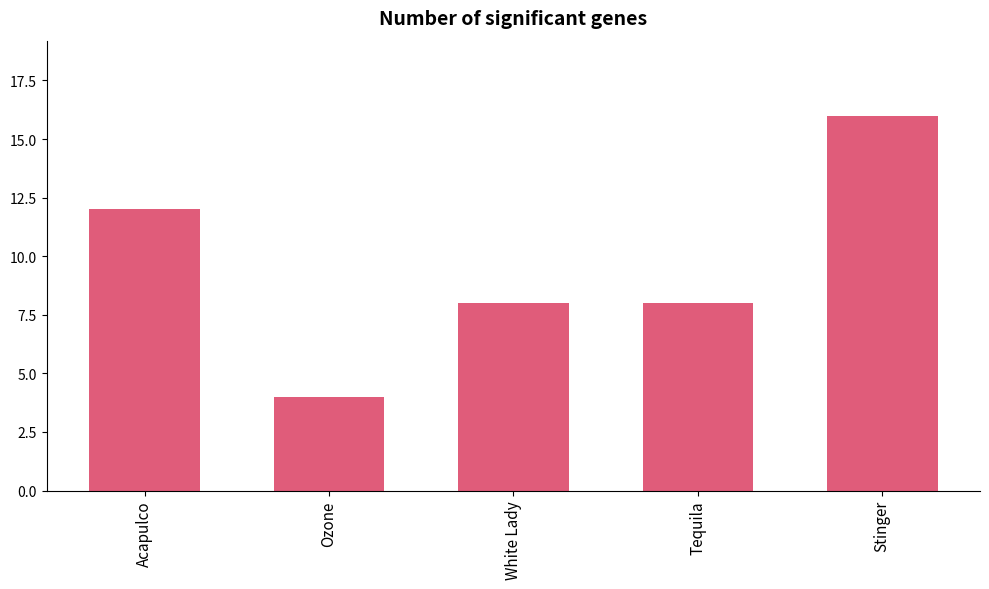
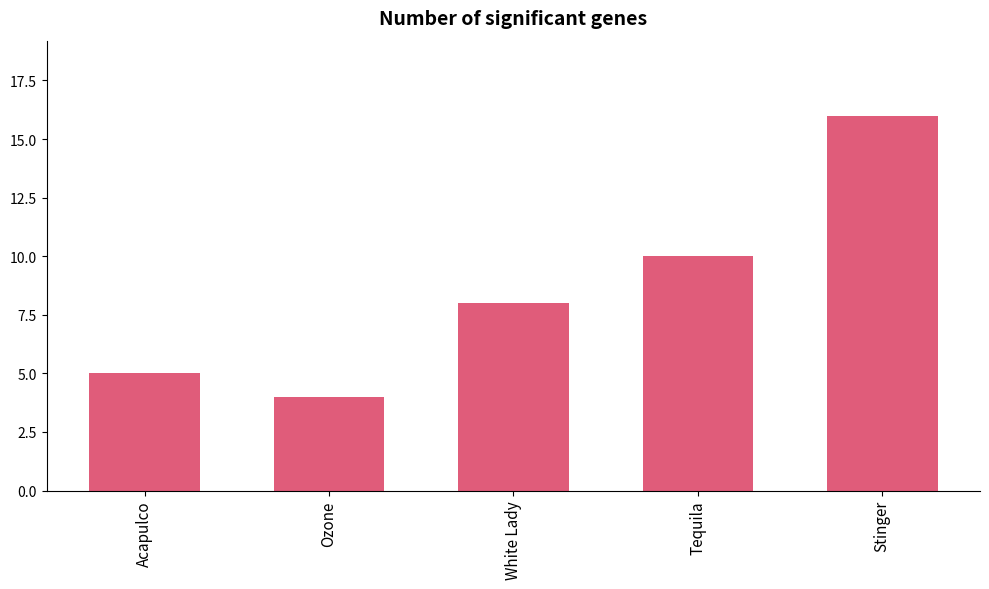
Acapulco: 12 -> 5
Tequila: 8 -> 10
